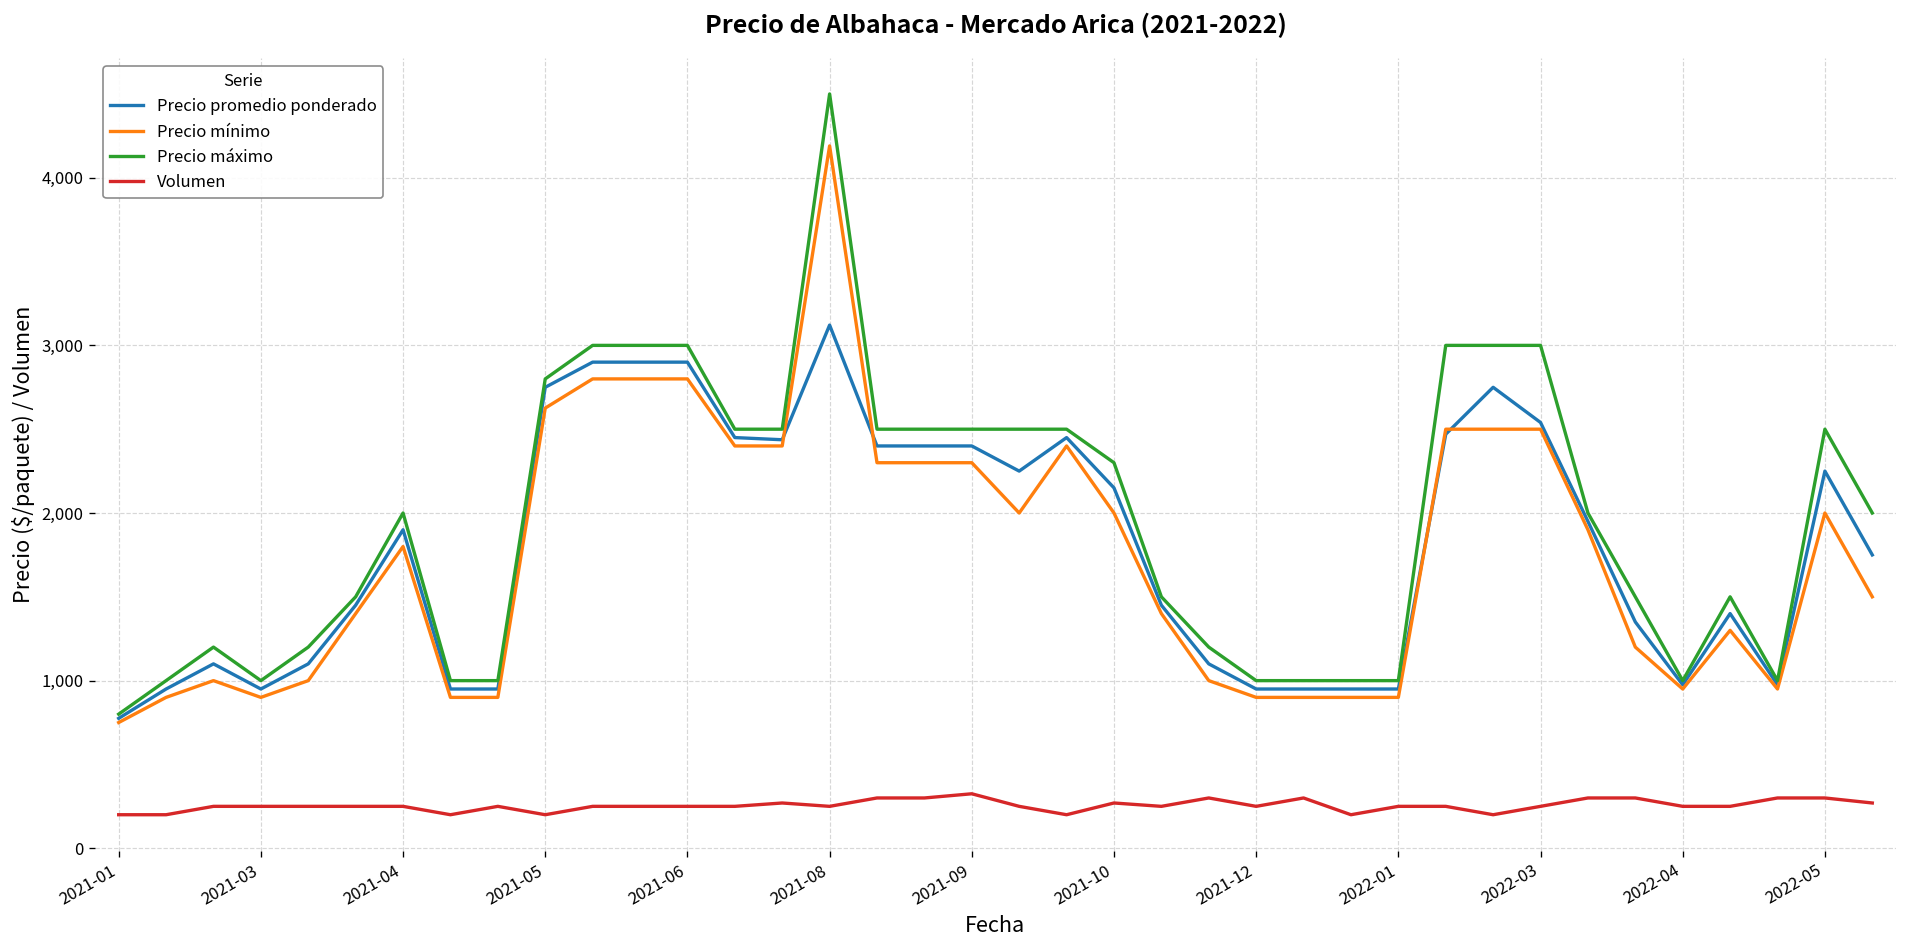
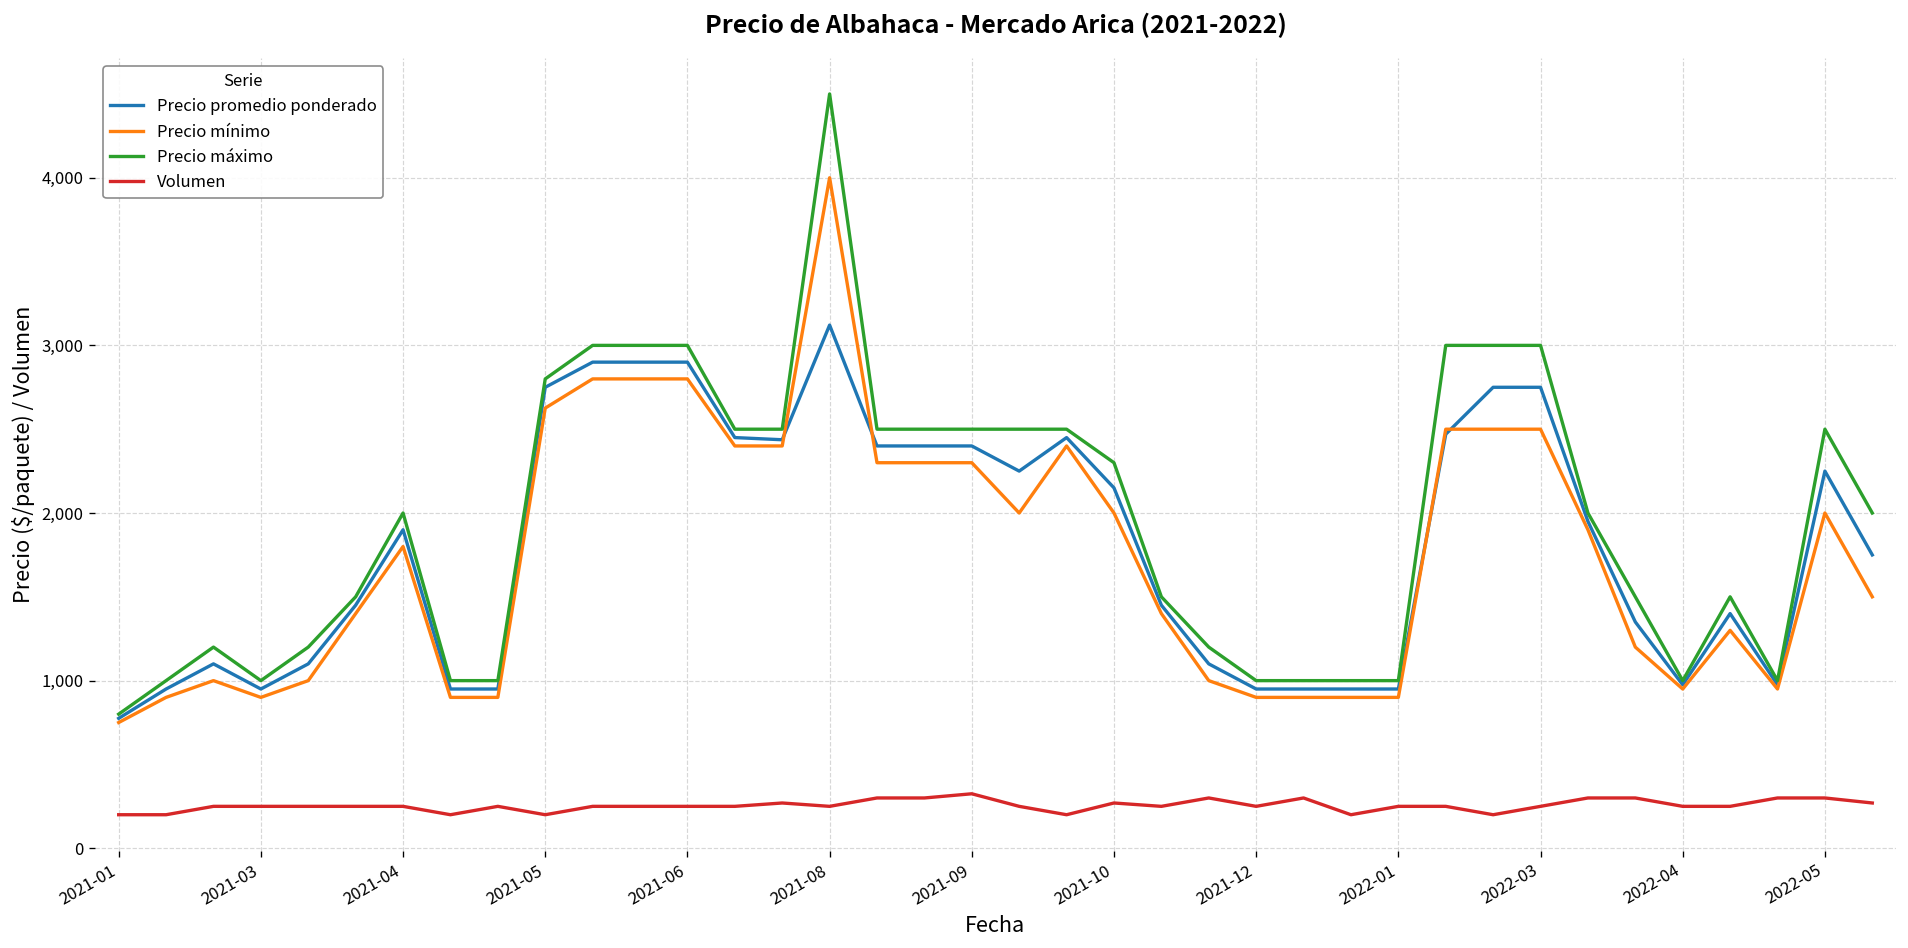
Precio mínimo, 2021-08: 4,190 -> 4,000
Precio promedio ponderado, 2022-03: 2,540 -> 2,750
